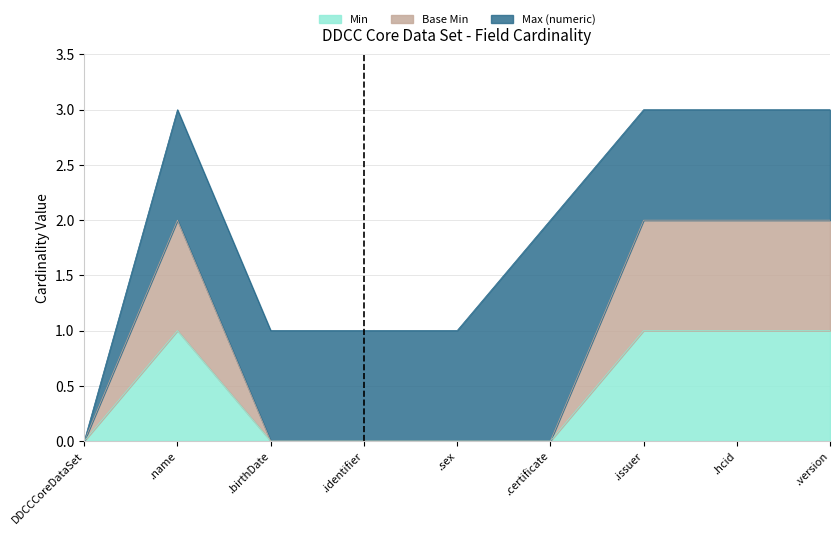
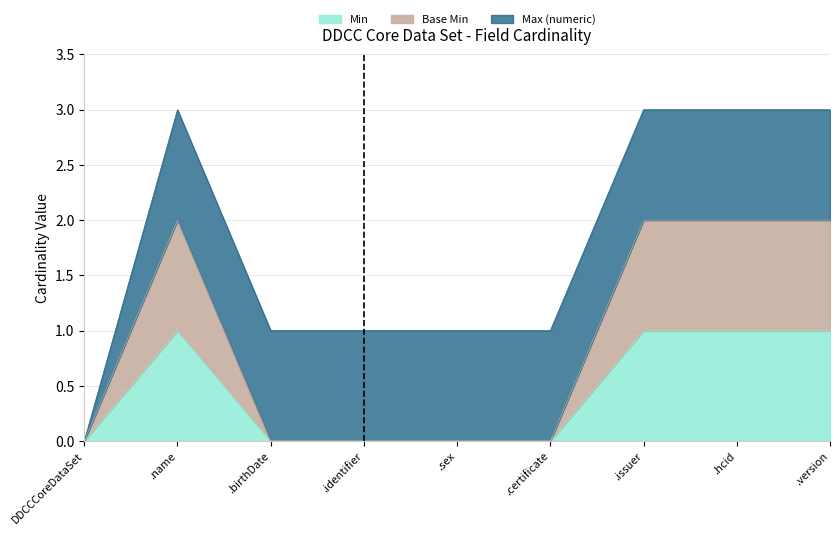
Max (numeric), .certificate: 2 -> 1
